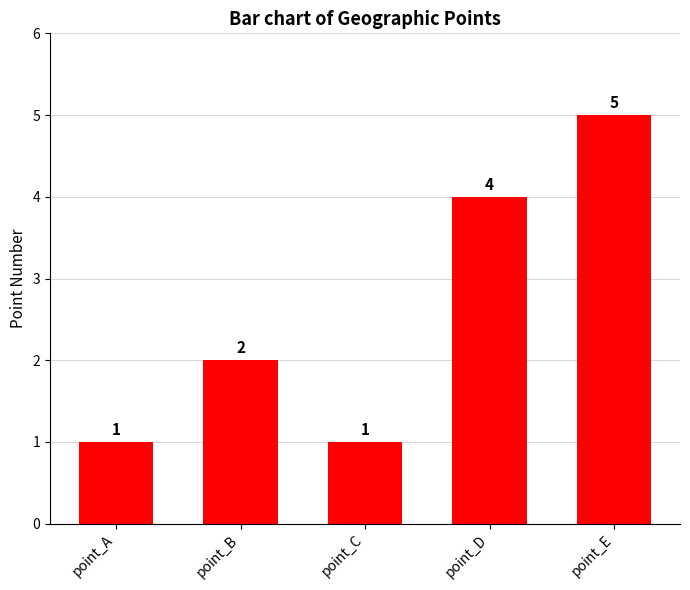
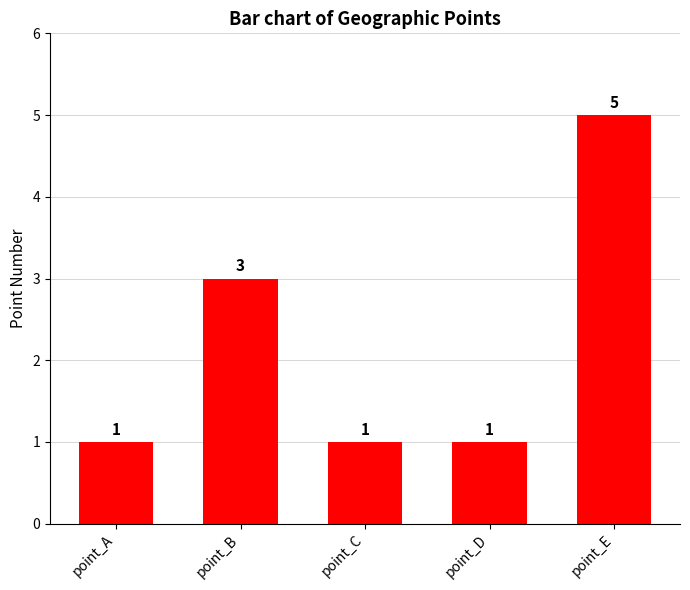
point_B: 2 -> 3
point_D: 4 -> 1
